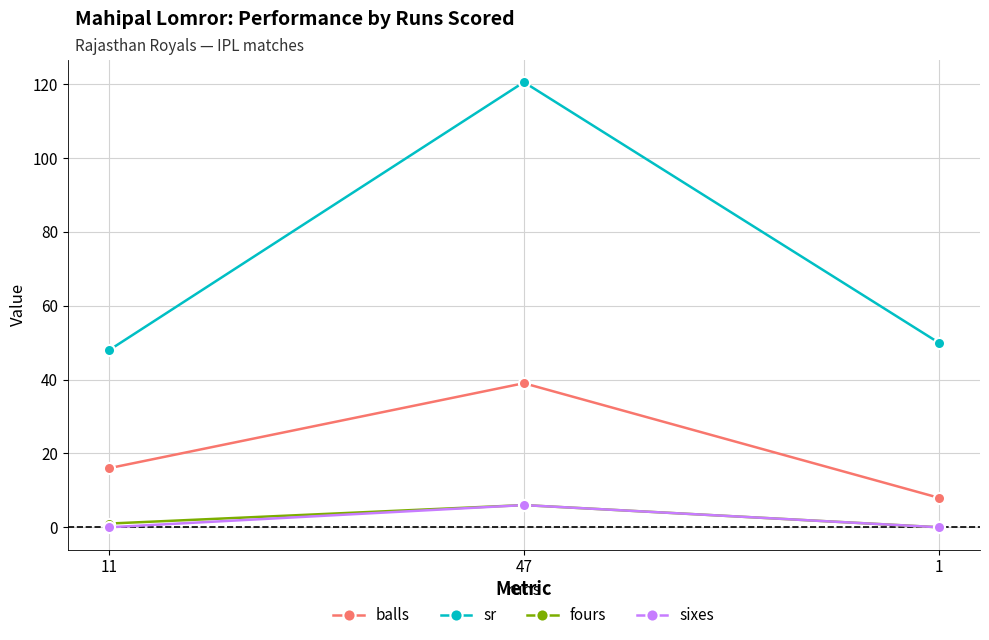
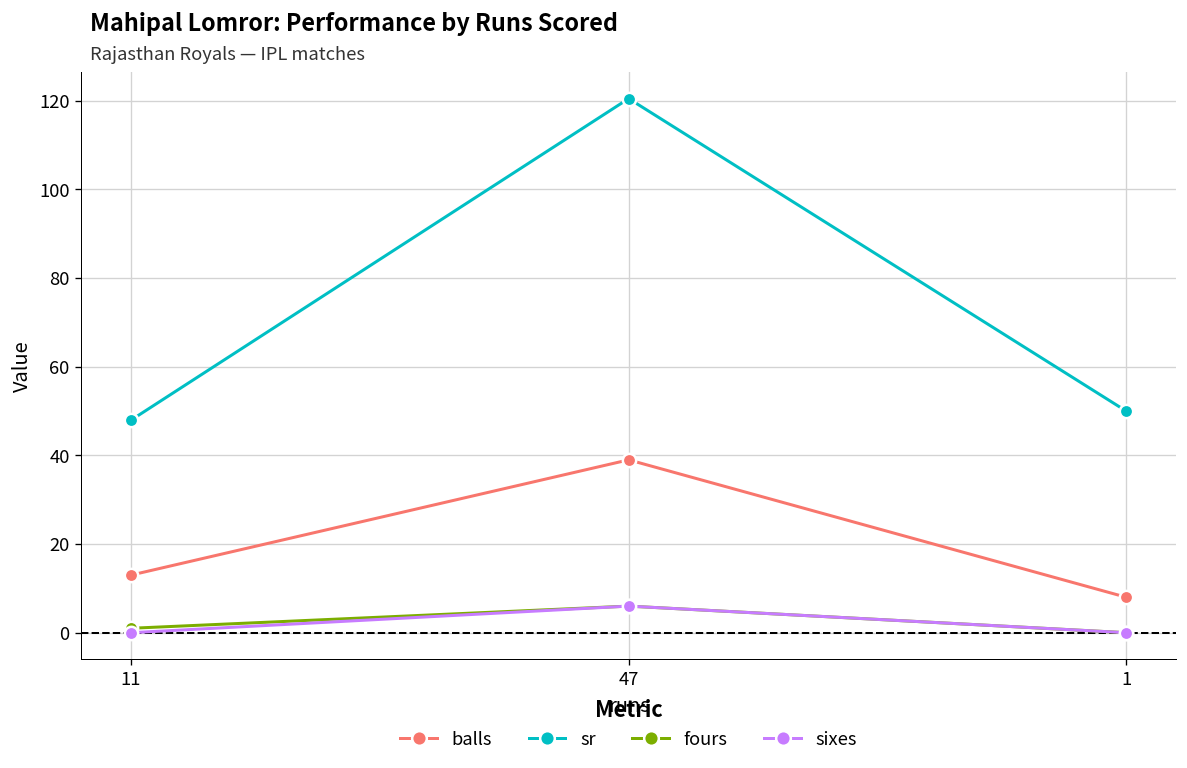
balls, 11: 16 -> 13
